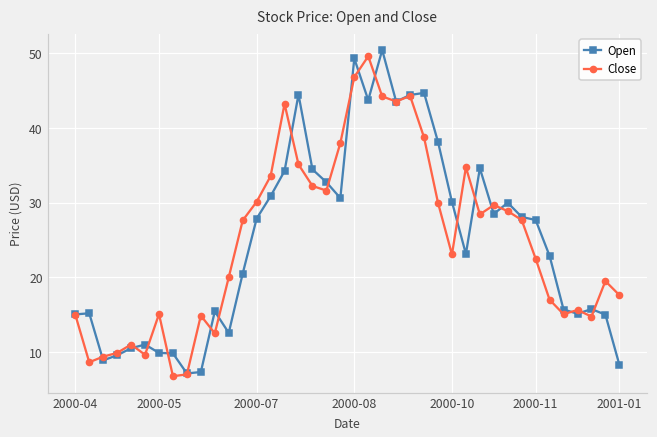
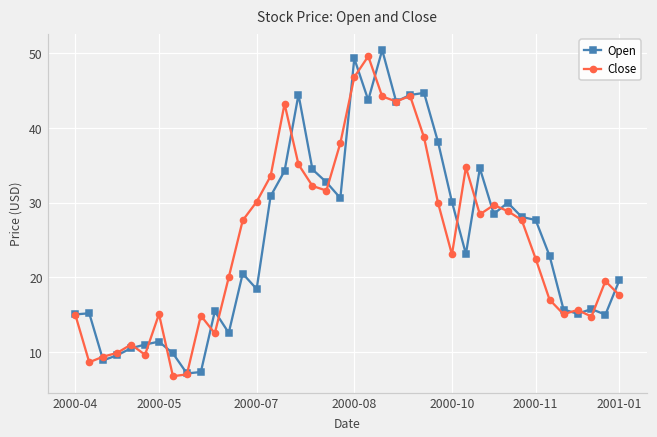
Open, 2000-05: 10 -> 11
Open, 2000-07: 28 -> 18
Open, 2001-01: 8 -> 20
